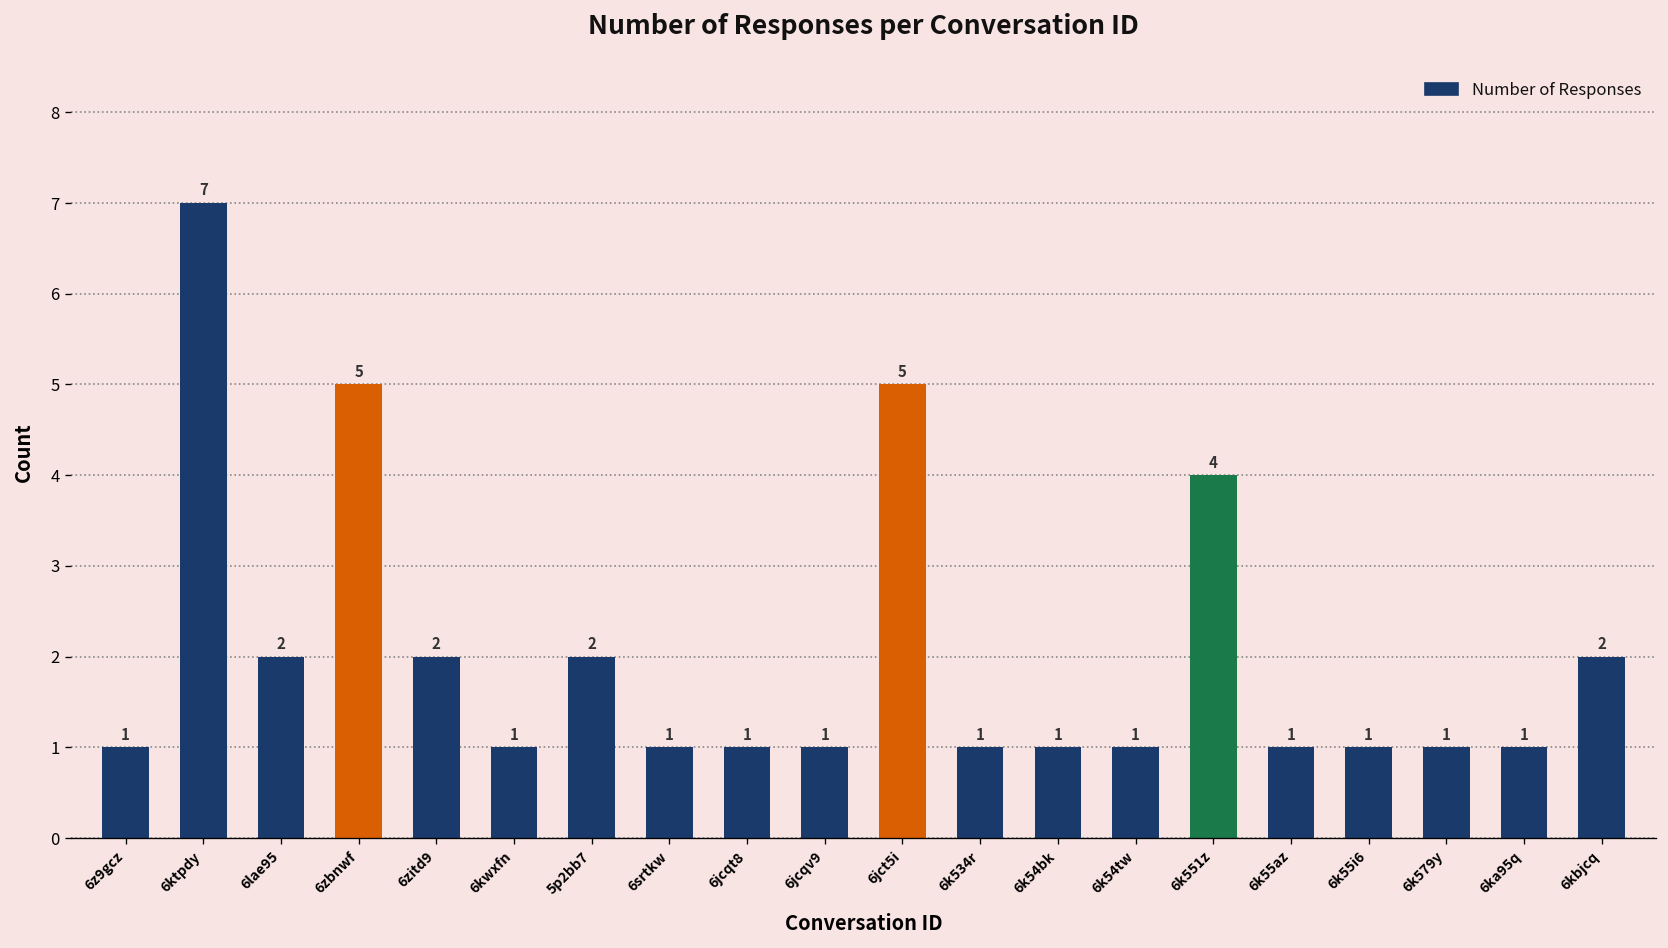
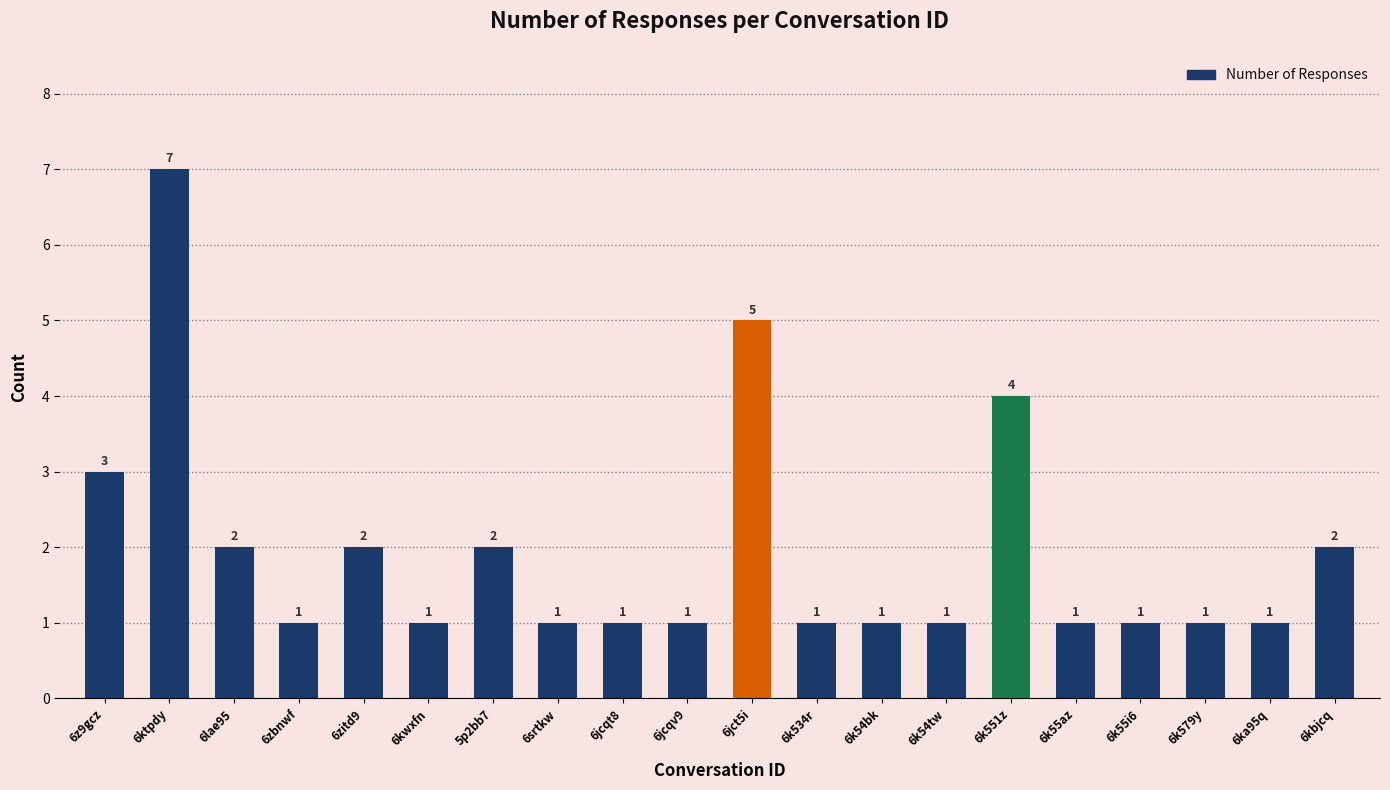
6z9gcz: 1 -> 3
6zbnwf: 5 -> 1
